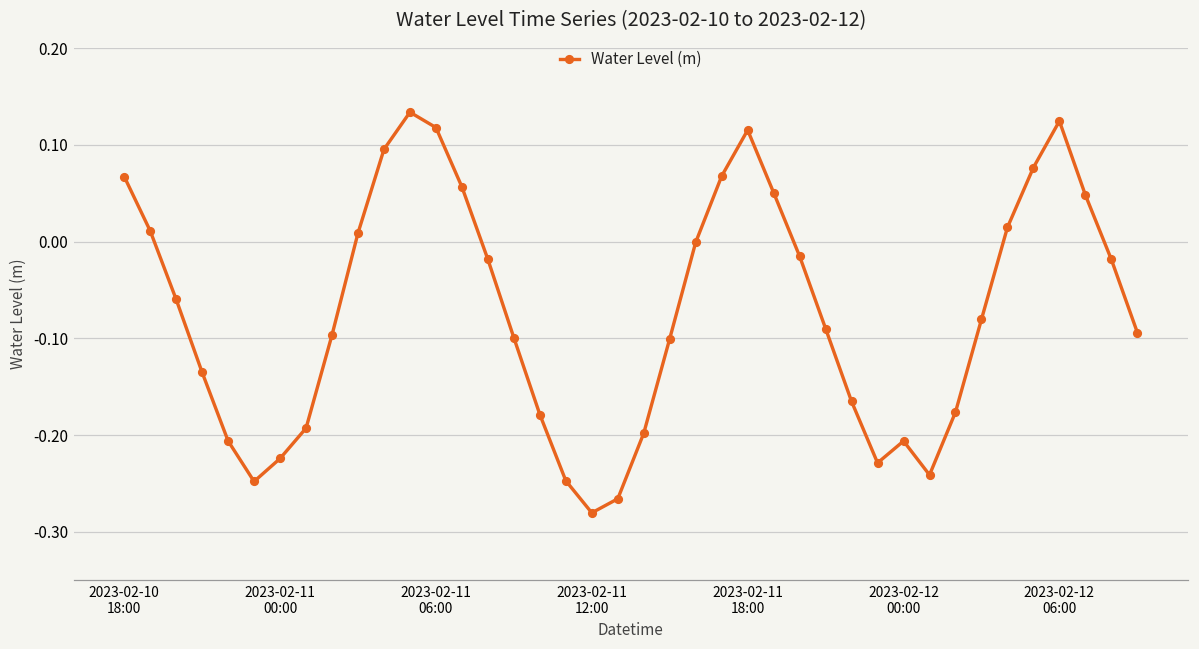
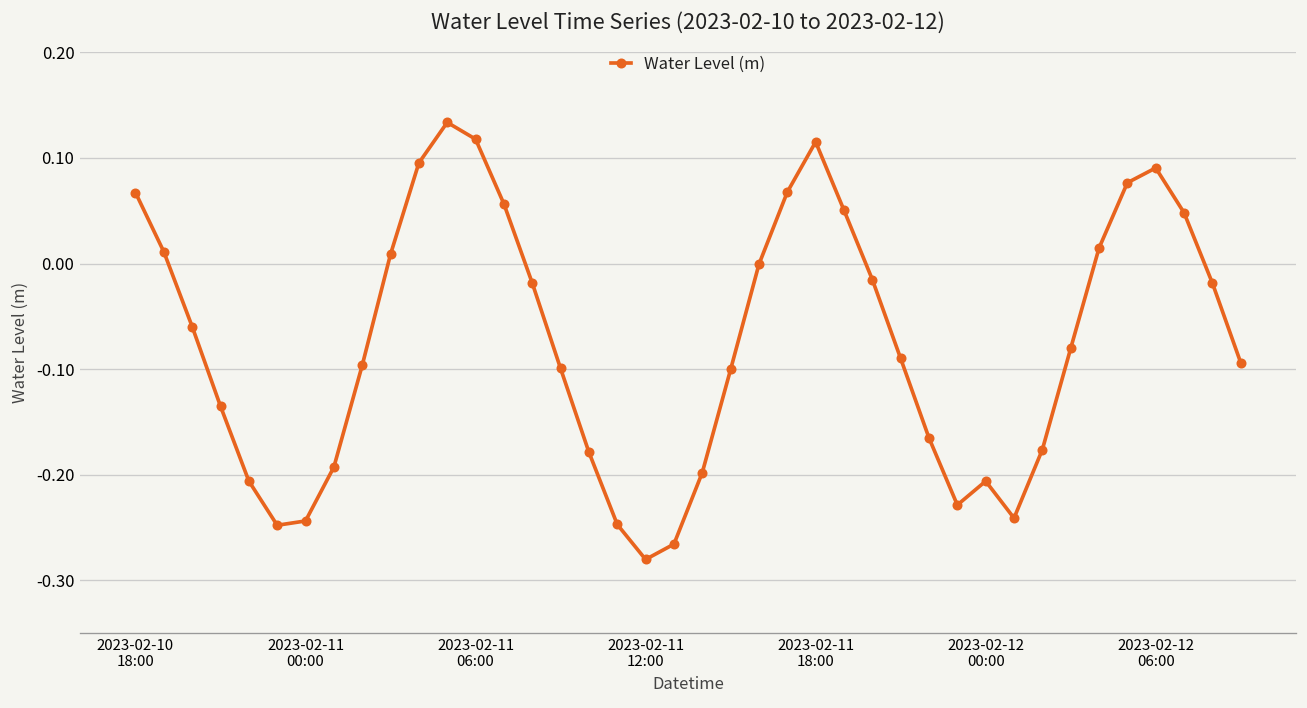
2023-02-11 00:00: -0.22 -> -0.24
2023-02-12 06:00: 0.12 -> 0.09
